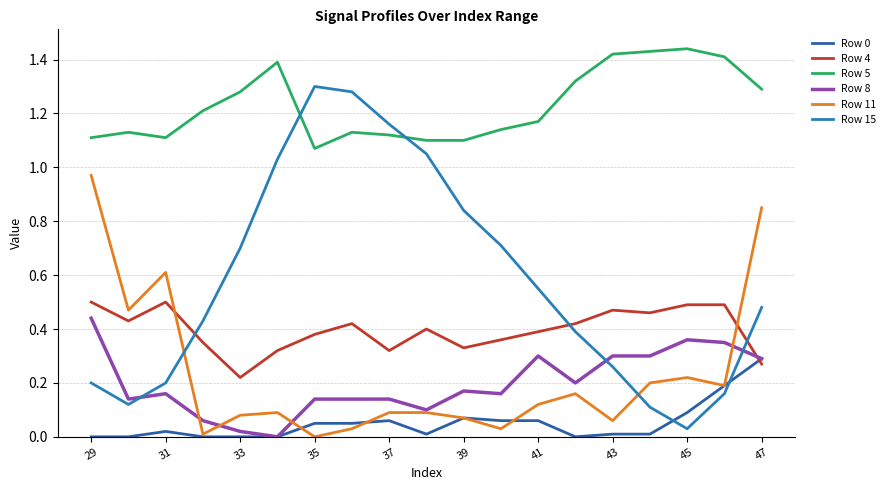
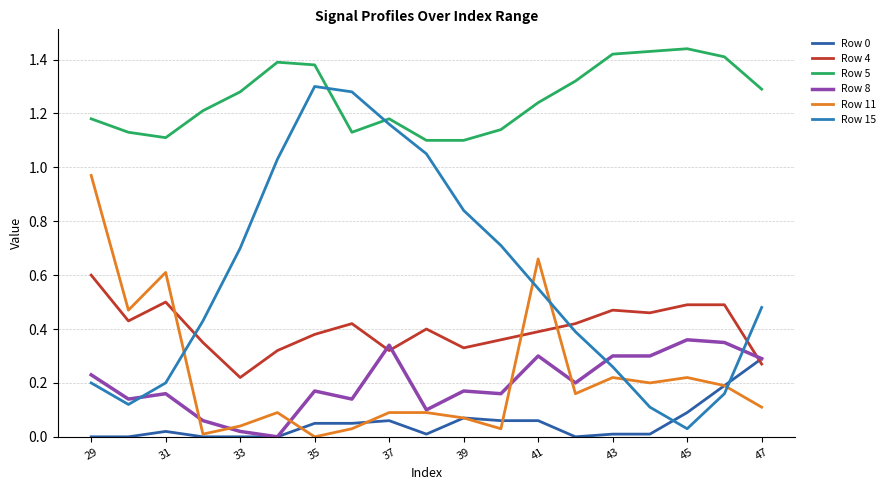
Row 4, 29: 0.5 -> 0.6
Row 5, 29: 1.11 -> 1.18
Row 8, 29: 0.44 -> 0.23
Row 11, 33: 0.08 -> 0.04
Row 5, 35: 1.07 -> 1.38
Row 8, 35: 0.14 -> 0.17
Row 5, 37: 1.12 -> 1.18
Row 8, 37: 0.14 -> 0.34
Row 5, 41: 1.17 -> 1.24
Row 11, 41: 0.12 -> 0.66
Row 11, 43: 0.06 -> 0.22
Row 11, 47: 0.85 -> 0.11
